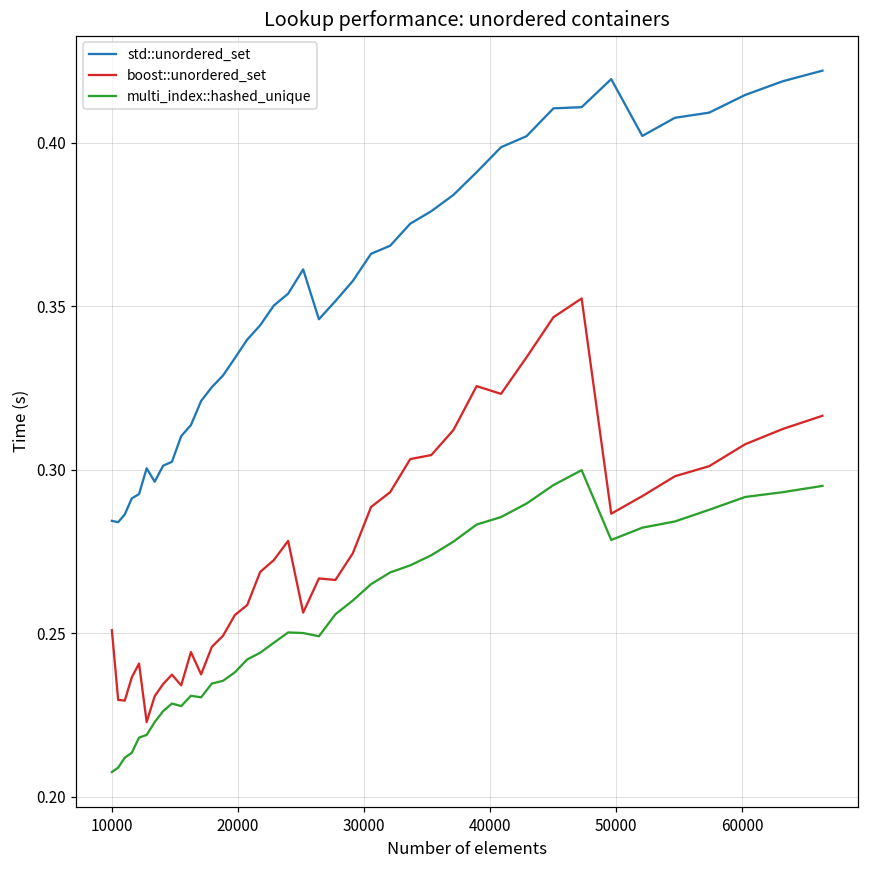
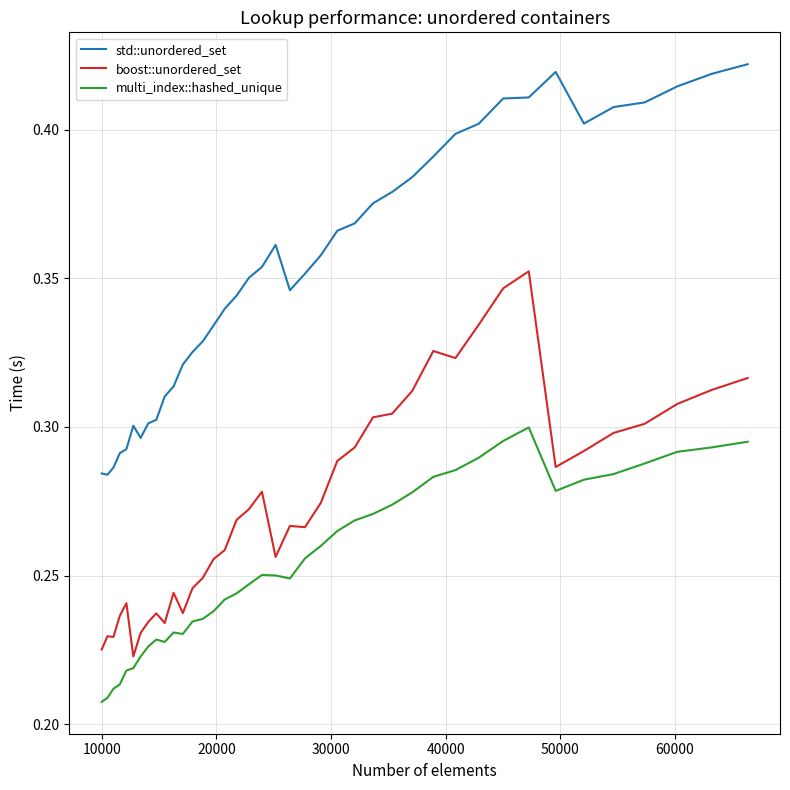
boost::unordered_set, 10000: 0.251 -> 0.225
